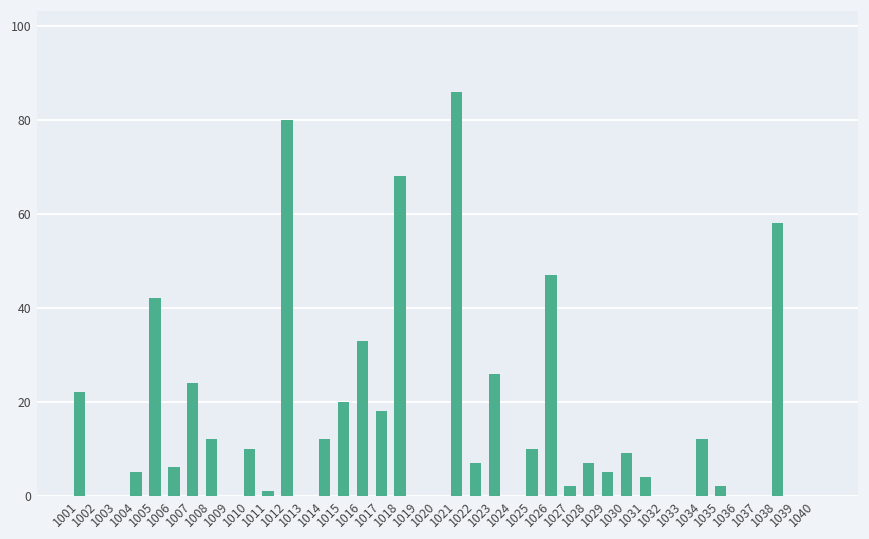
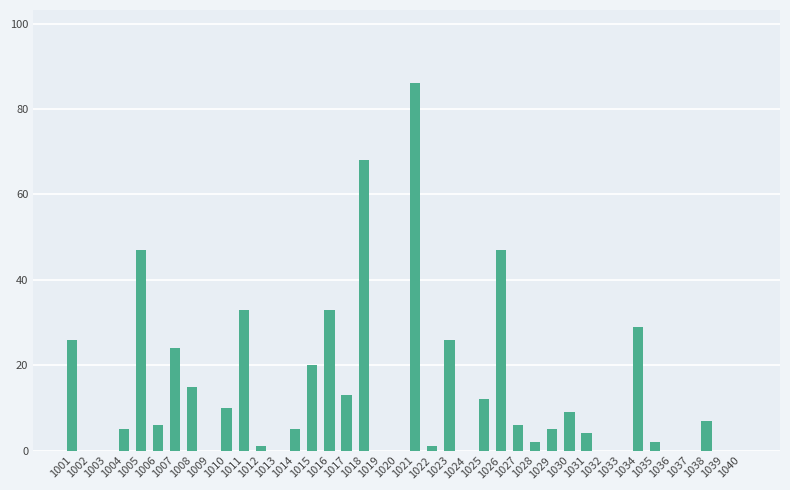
1001: 22 -> 26
1005: 42 -> 47
1008: 12 -> 15
1011: 1 -> 33
1012: 80 -> 1
1014: 12 -> 5
1017: 18 -> 13
1022: 7 -> 1
1025: 10 -> 12
1027: 2 -> 6
1028: 7 -> 2
1034: 12 -> 29
1038: 58 -> 7
